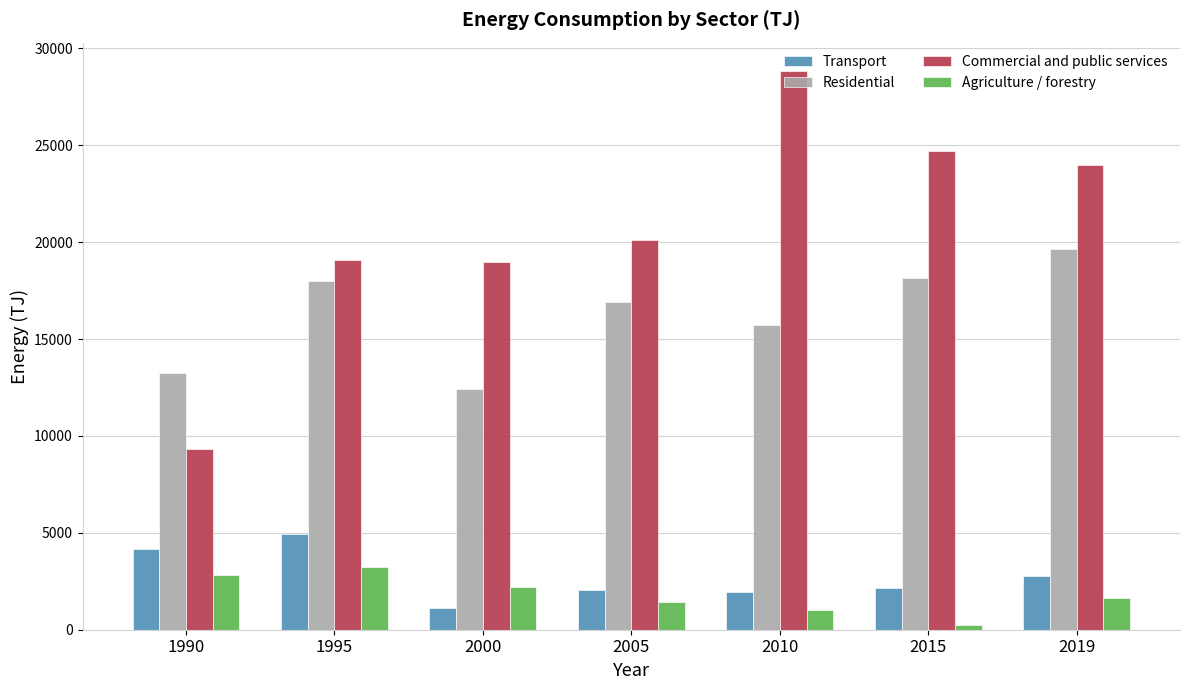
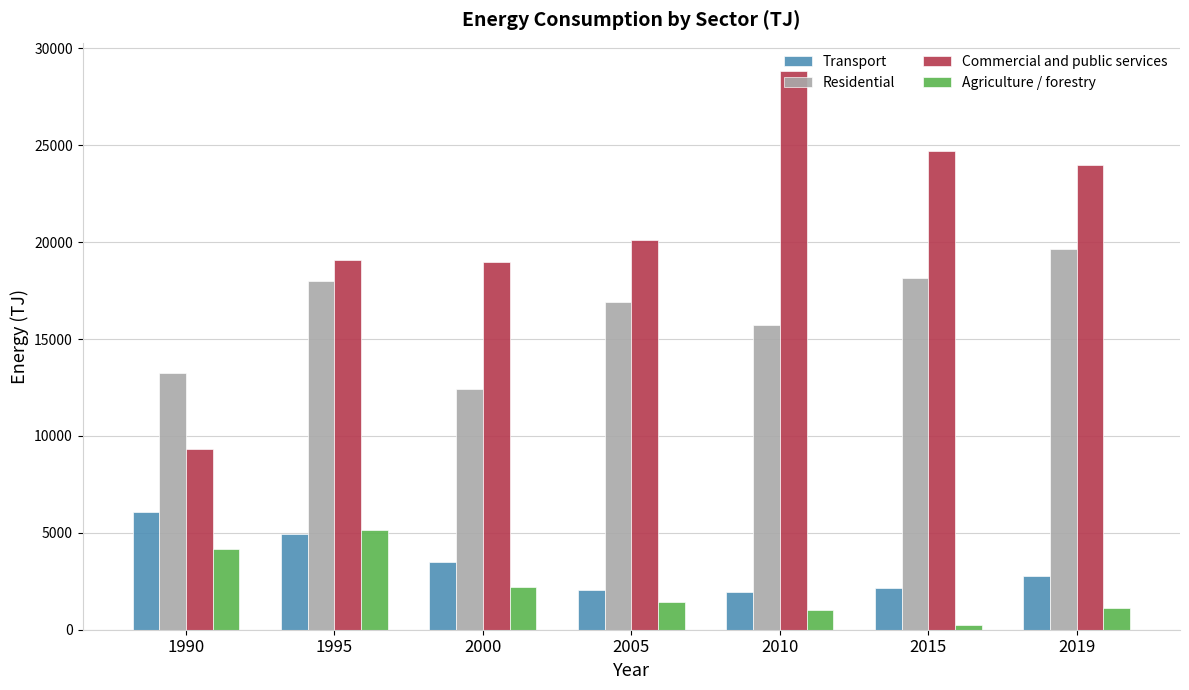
Transport, 1990: 4200 -> 6100
Agriculture / forestry, 1990: 2800 -> 4100
Agriculture / forestry, 1995: 3300 -> 5200
Transport, 2000: 1100 -> 3500
Agriculture / forestry, 2019: 1600 -> 1100
